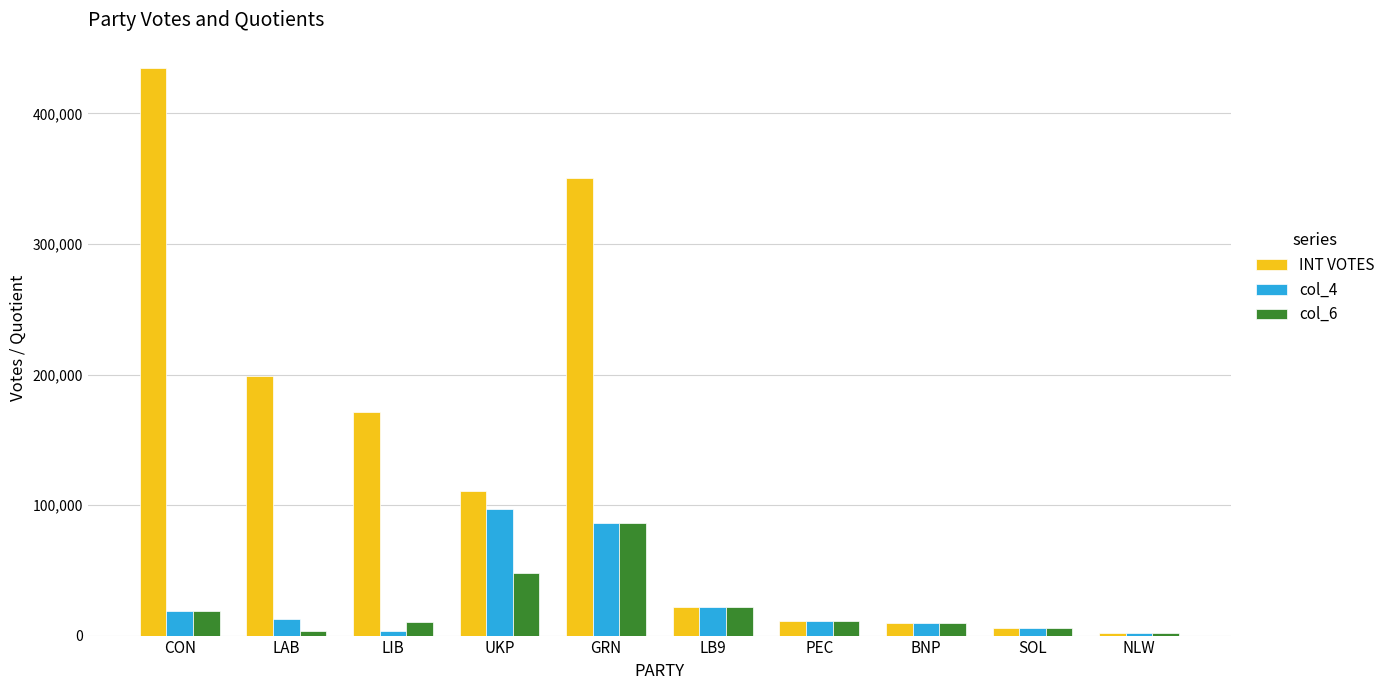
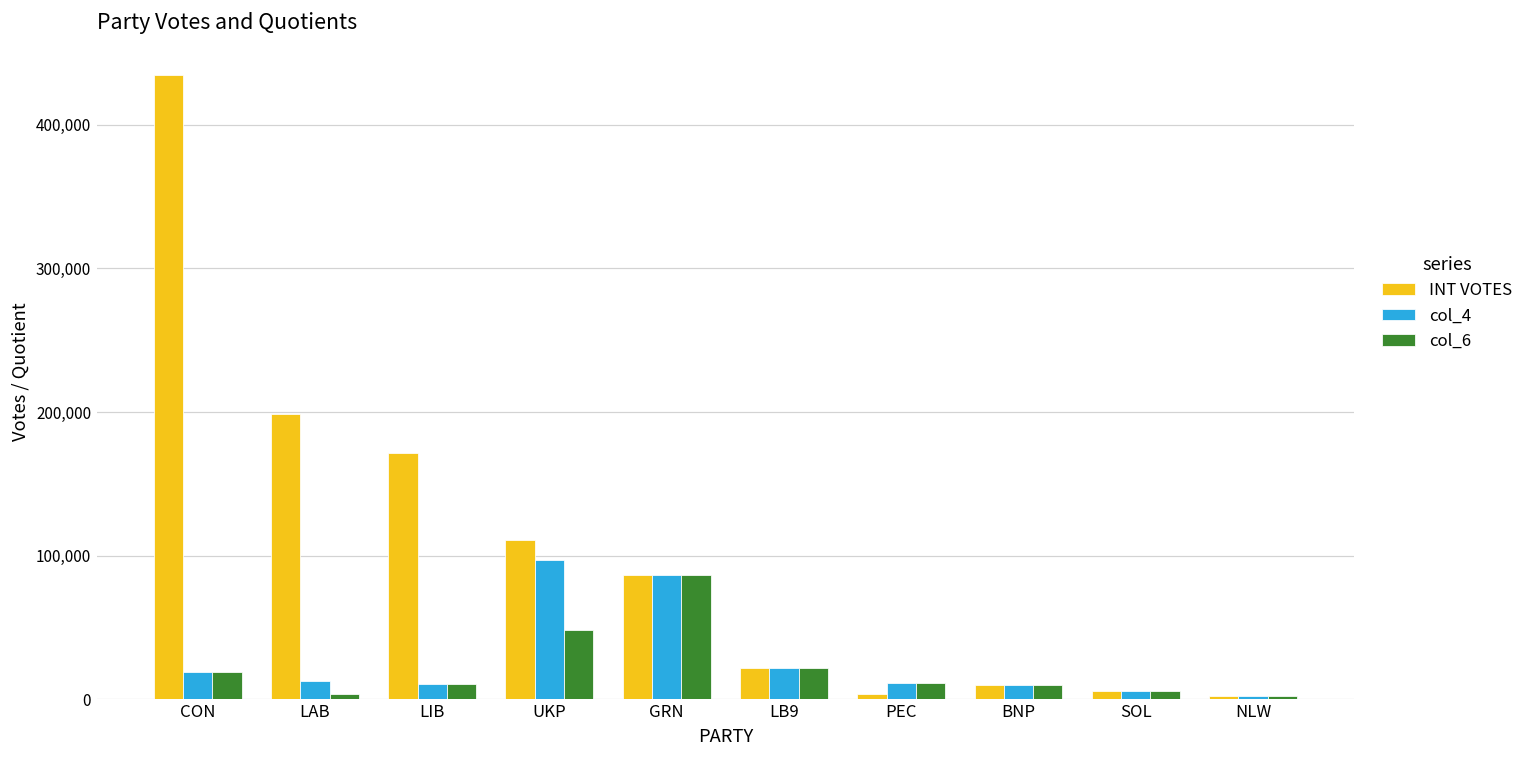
col_4, LIB: 3,000 -> 11,000
INT VOTES, GRN: 351,000 -> 87,000
INT VOTES, PEC: 11,000 -> 4,000
